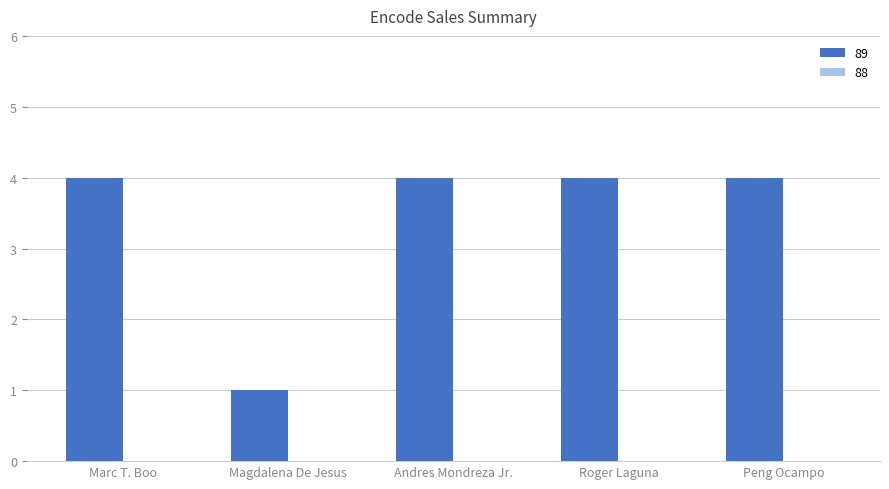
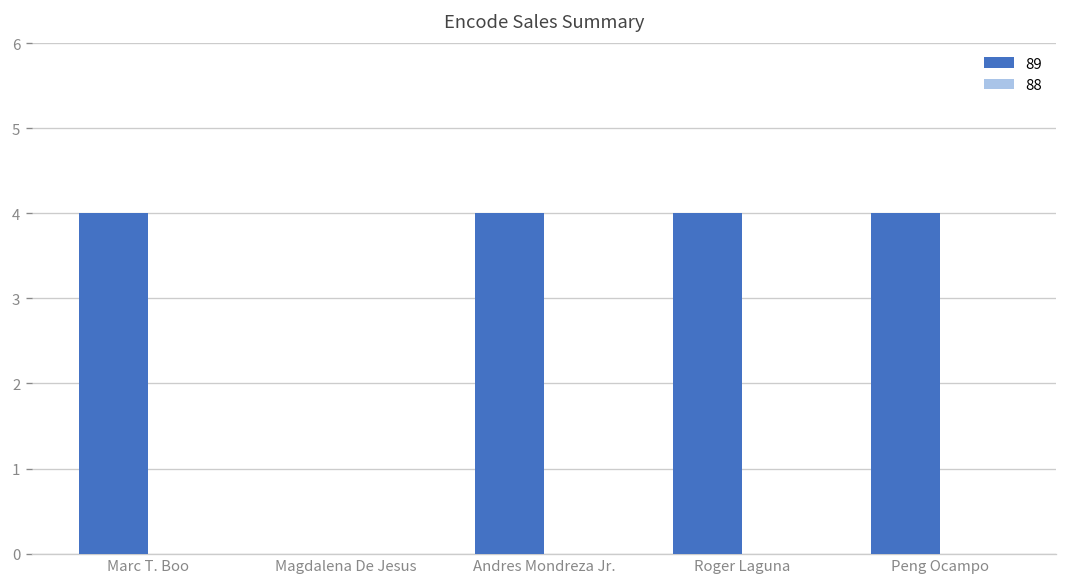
89, Magdalena De Jesus: 1 -> 0
